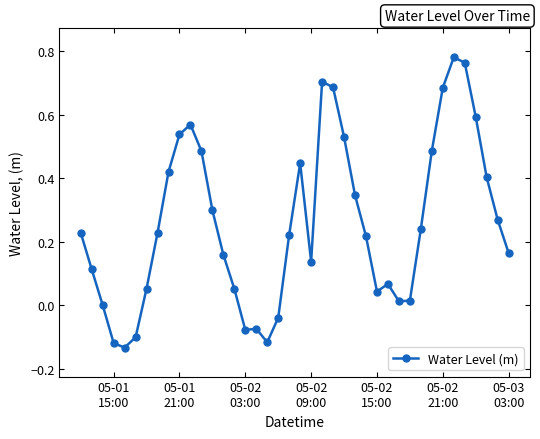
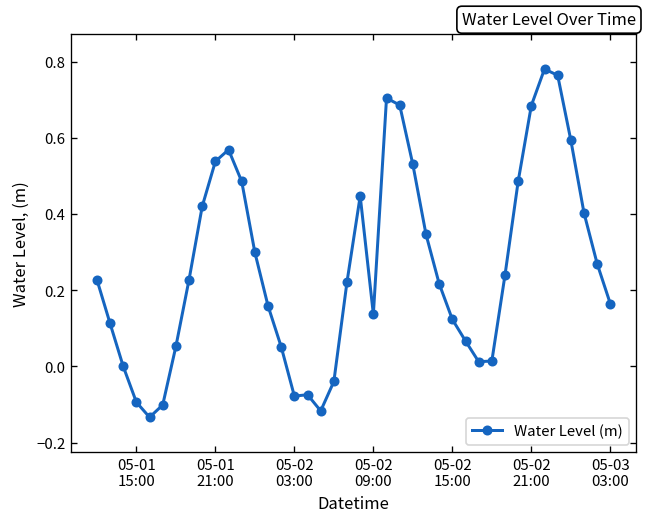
05-01 15:00: -0.12 -> -0.09
05-02 15:00: 0.04 -> 0.12
